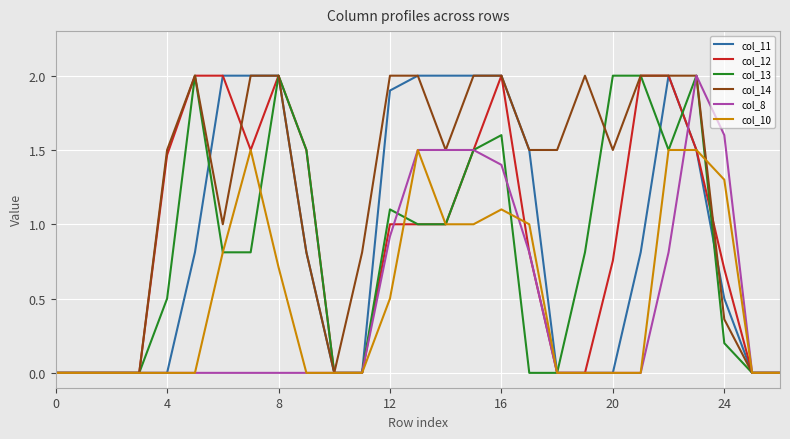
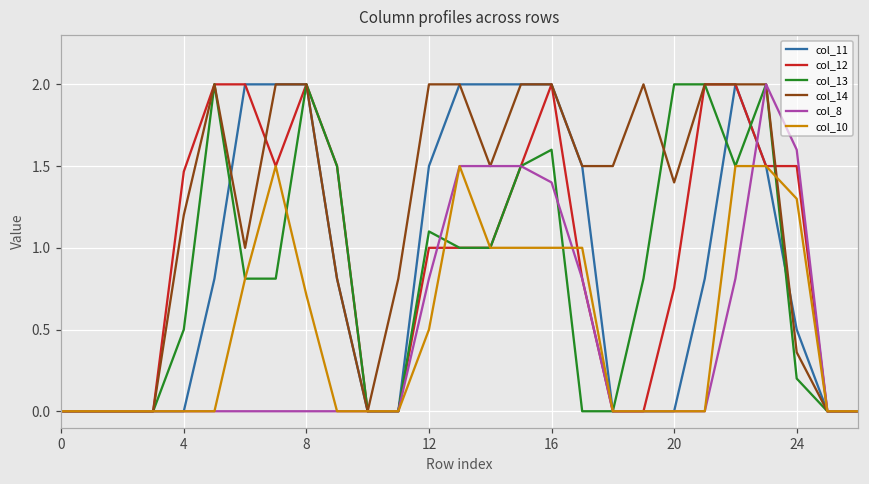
col_14, 4: 1.5 -> 1.2
col_11, 12: 1.9 -> 1.5
col_8, 12: 0.92 -> 0.81
col_10, 16: 1.1 -> 1.0
col_14, 20: 1.5 -> 1.4
col_12, 24: 0.7 -> 1.5
